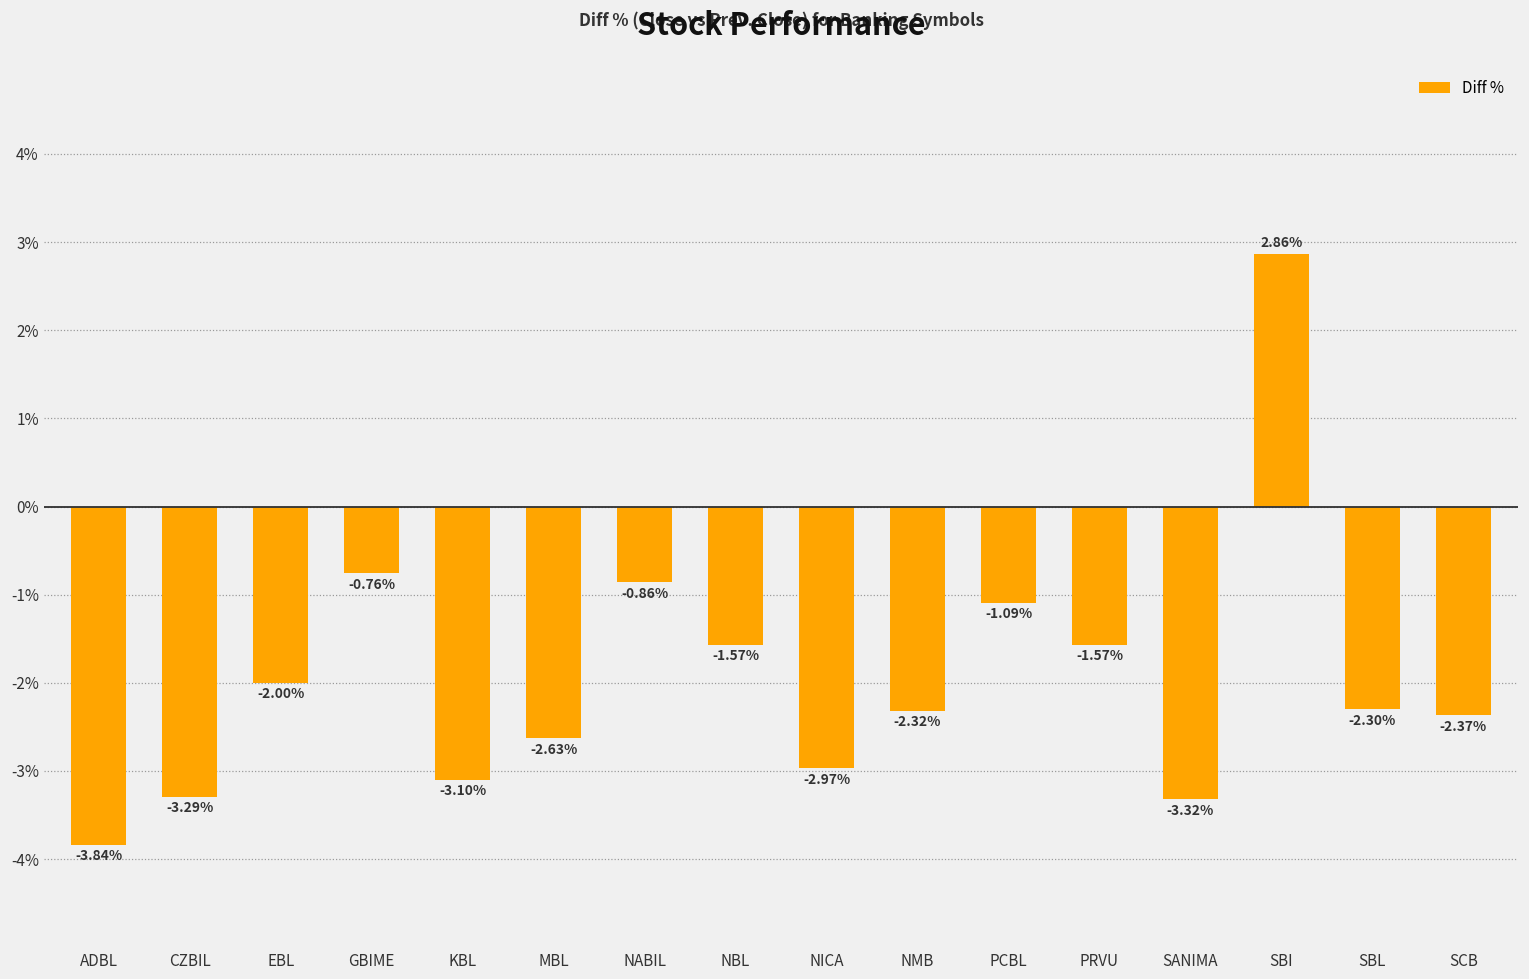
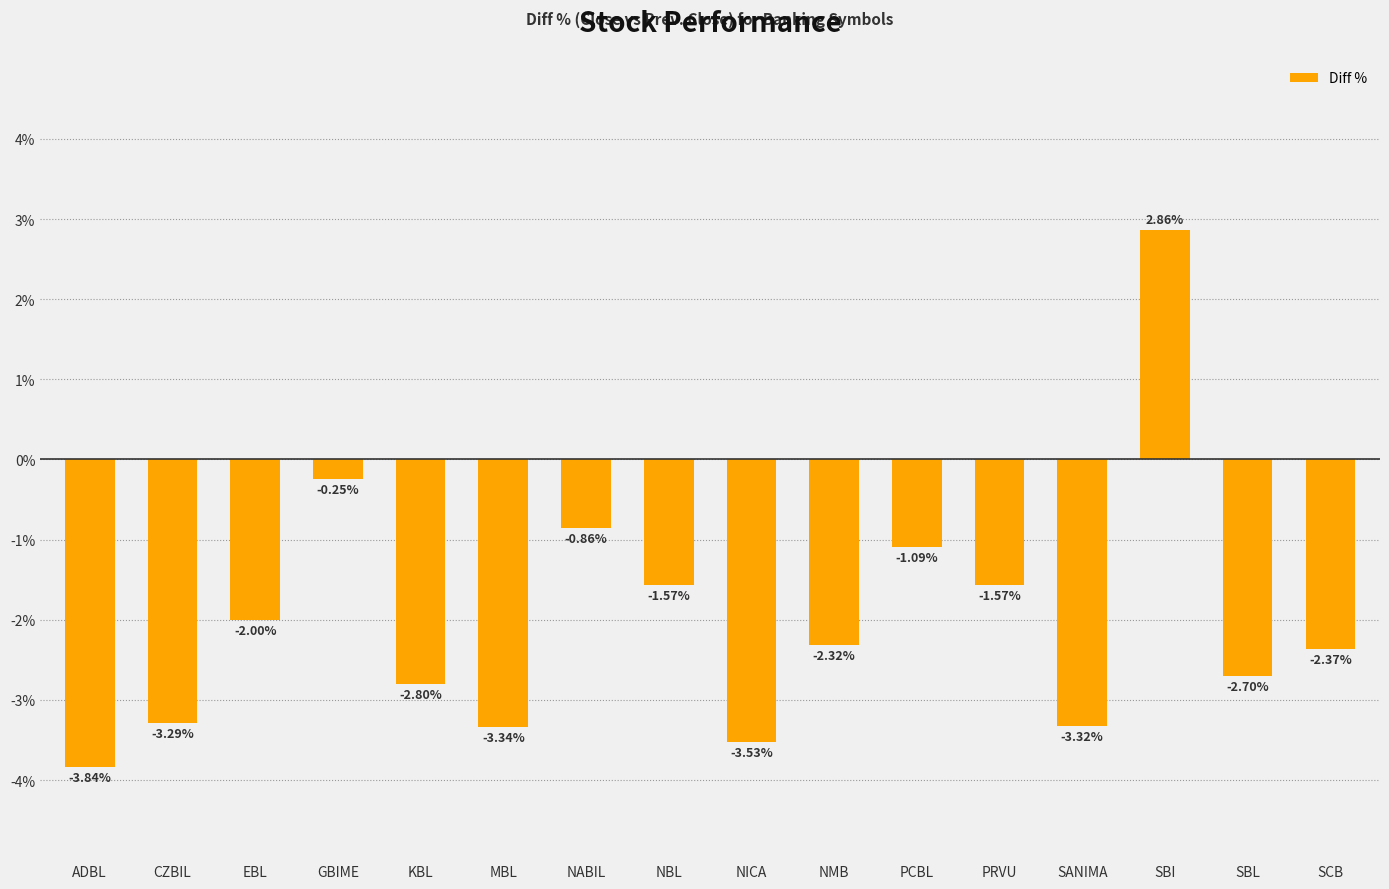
GBIME: -0.76% -> -0.25%
KBL: -3.10% -> -2.80%
MBL: -2.63% -> -3.34%
NICA: -2.97% -> -3.53%
SBL: -2.30% -> -2.70%
